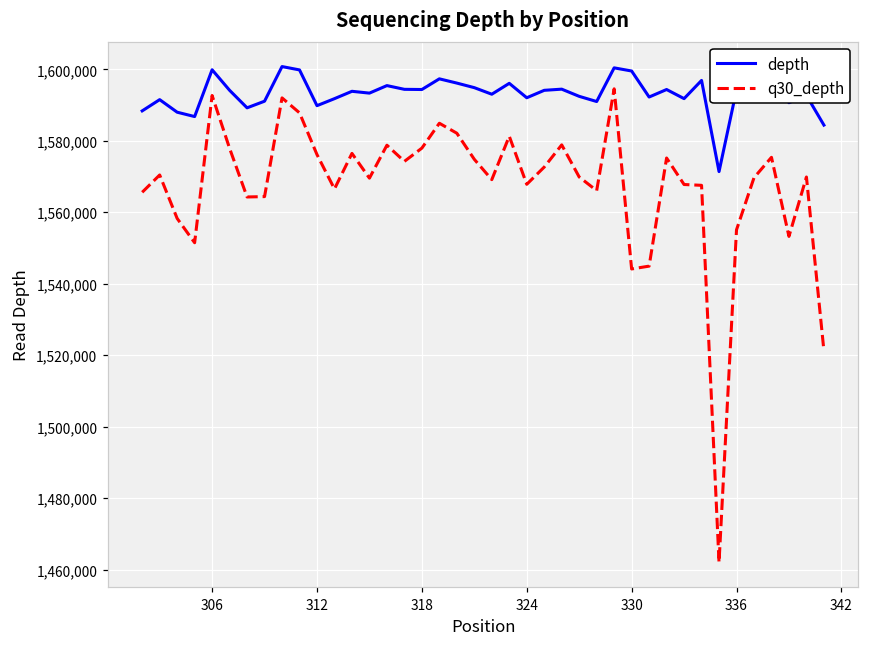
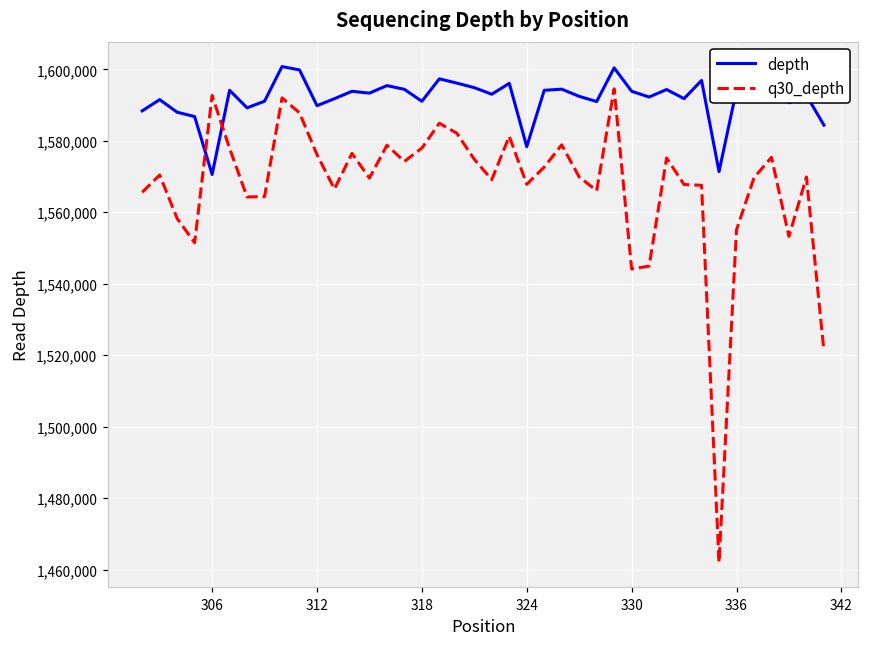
depth, 306: 1,600,000 -> 1,571,000
depth, 318: 1,594,000 -> 1,591,000
depth, 324: 1,592,000 -> 1,578,000
depth, 330: 1,600,000 -> 1,594,000
